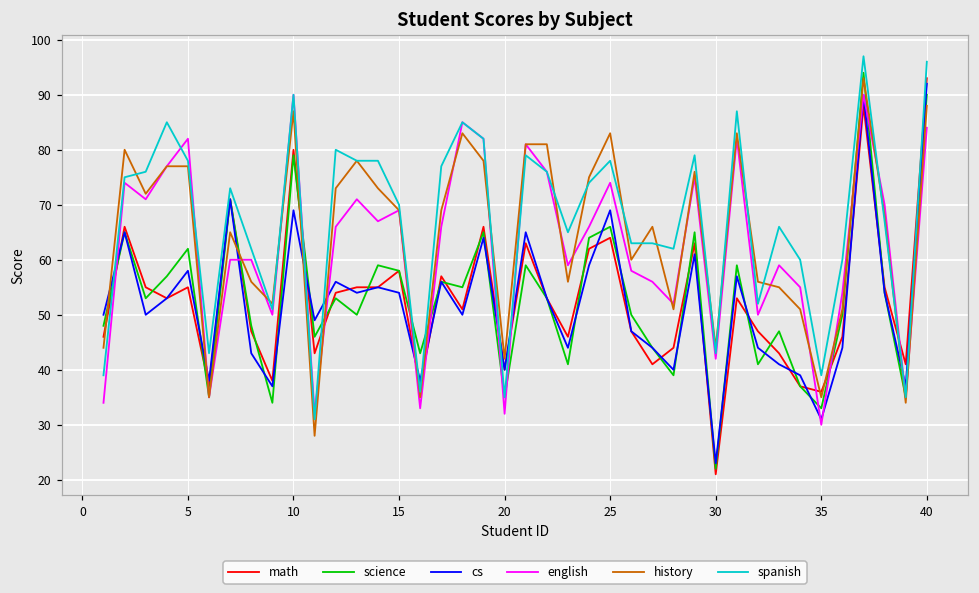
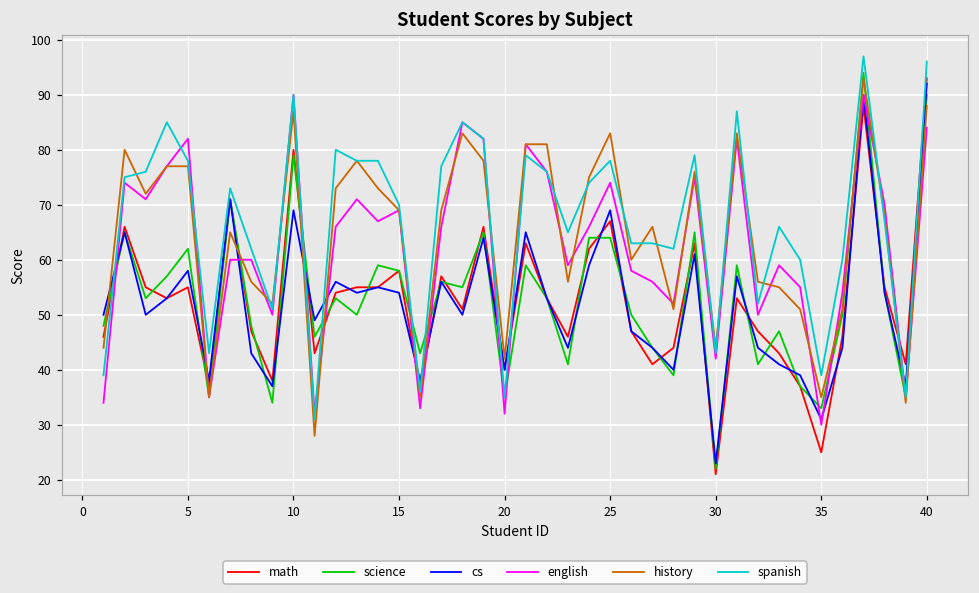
math, 25: 64 -> 67
science, 25: 66 -> 64
math, 35: 36 -> 25
